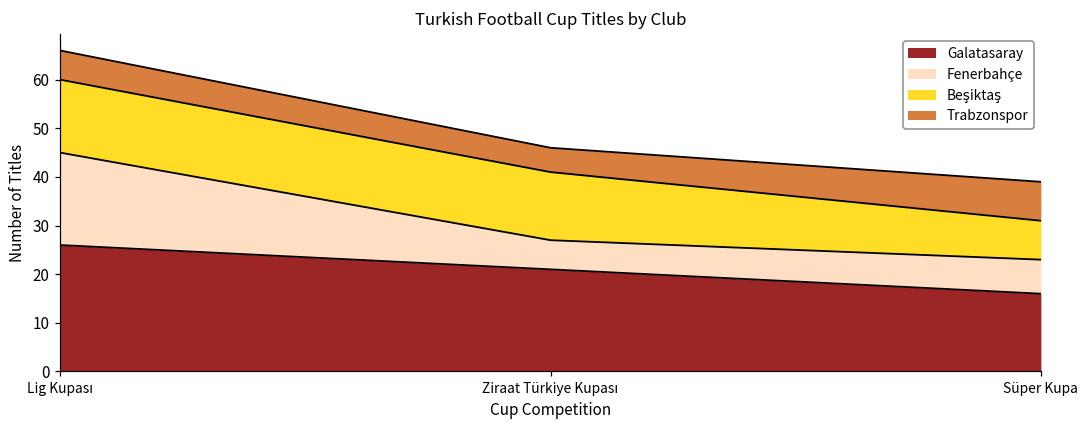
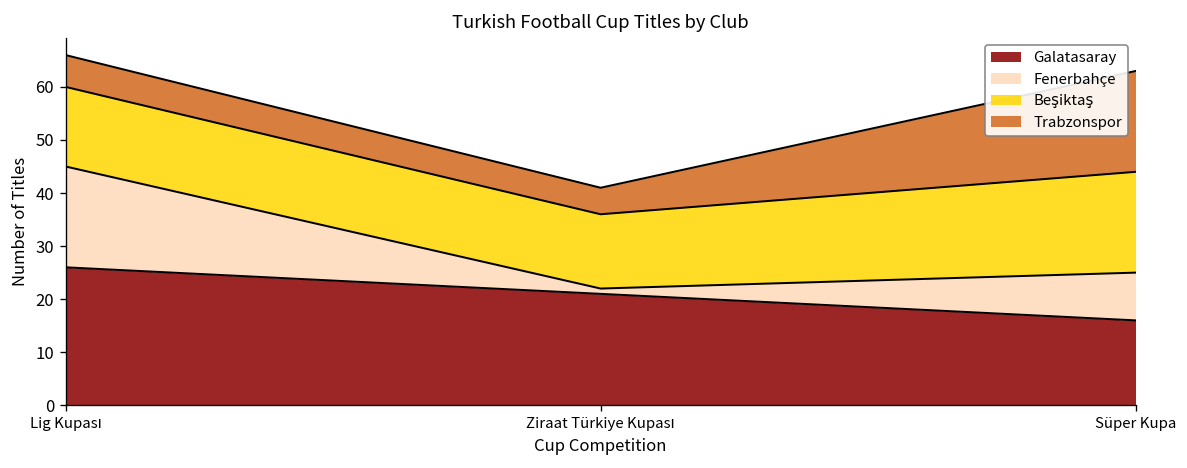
Fenerbahçe, Ziraat Türkiye Kupası: 6 -> 1
Fenerbahçe, Süper Kupa: 7 -> 9
Beşiktaş, Süper Kupa: 8 -> 19
Trabzonspor, Süper Kupa: 8 -> 19
